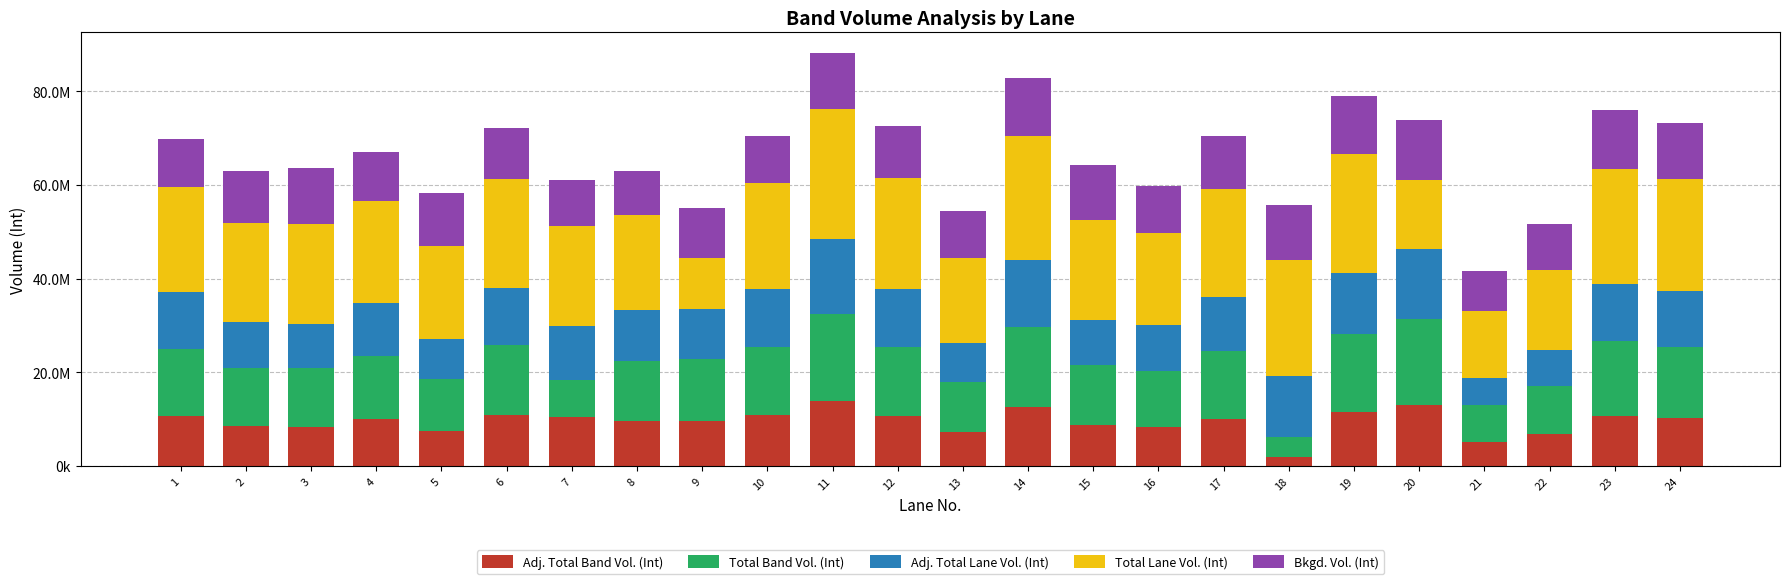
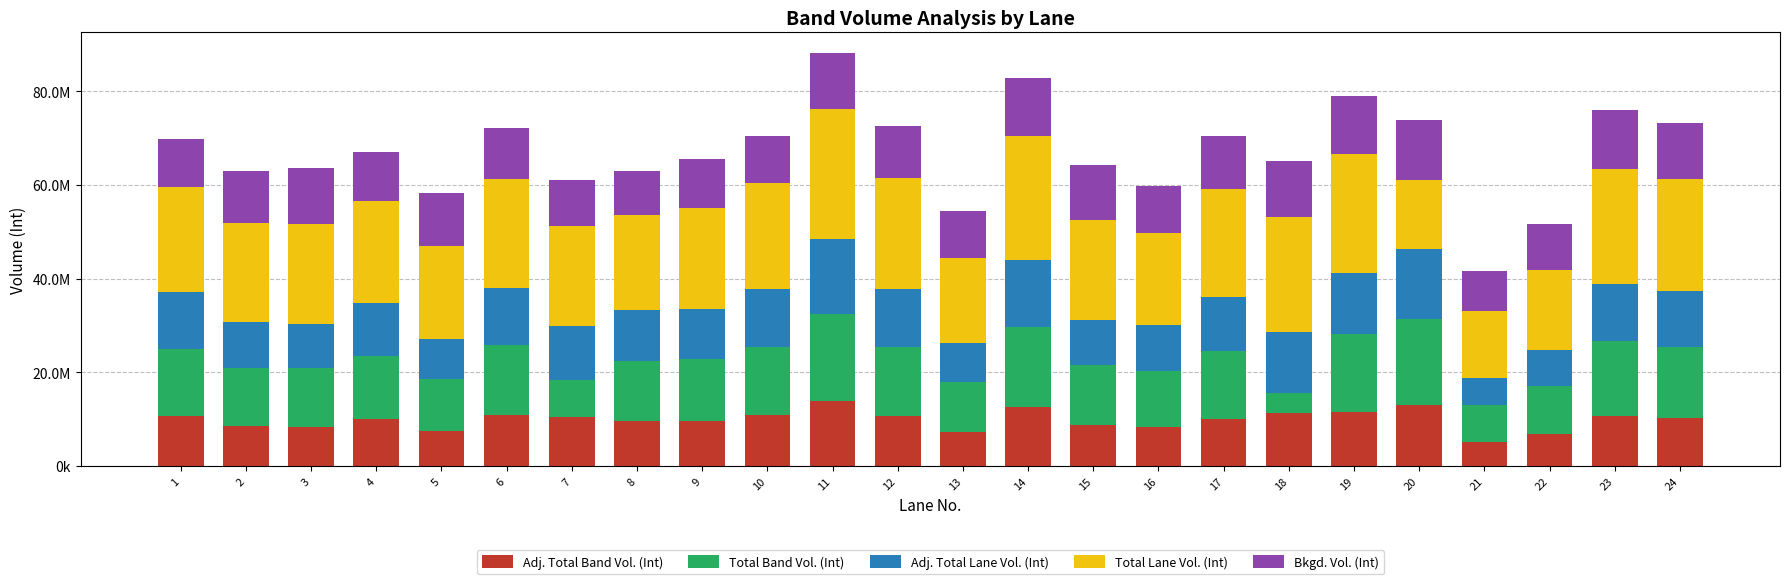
Total Lane Vol. (Int), 9: 11000000 -> 21000000
Adj. Total Band Vol. (Int), 18: 2000000 -> 11000000
